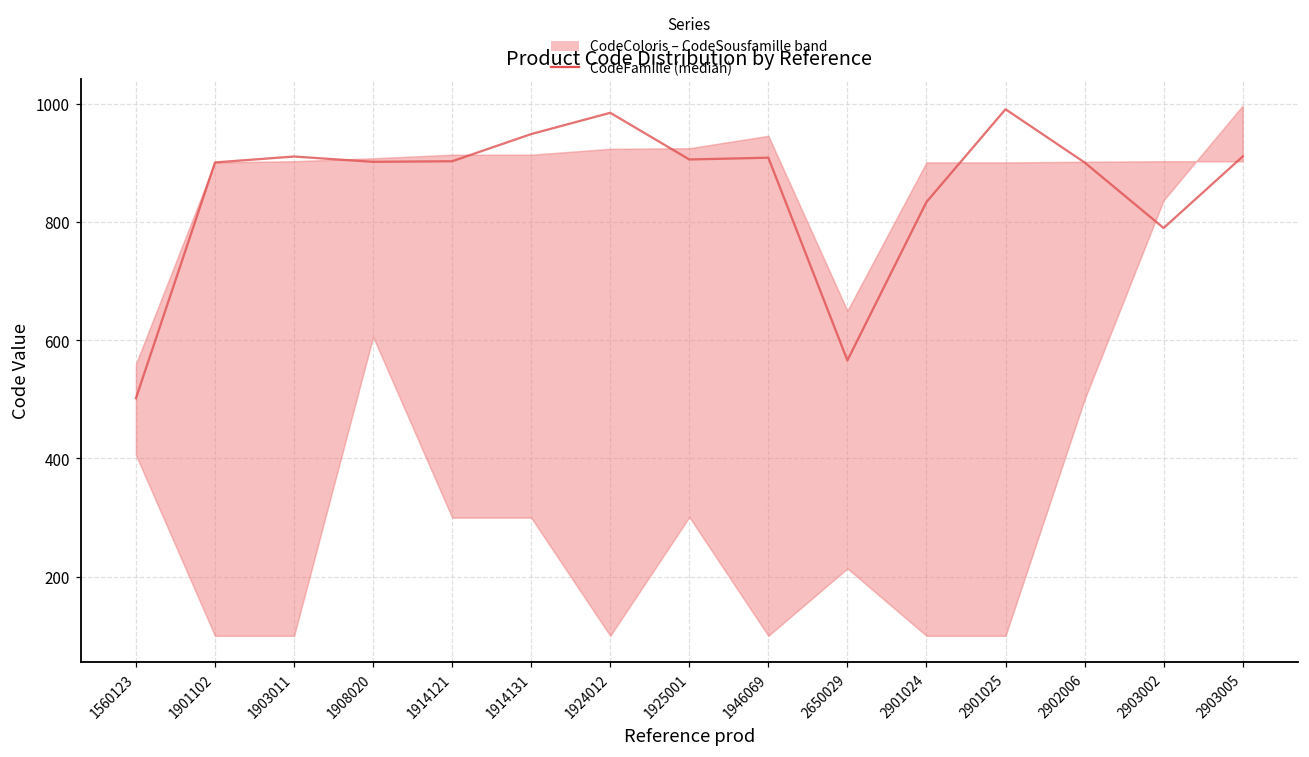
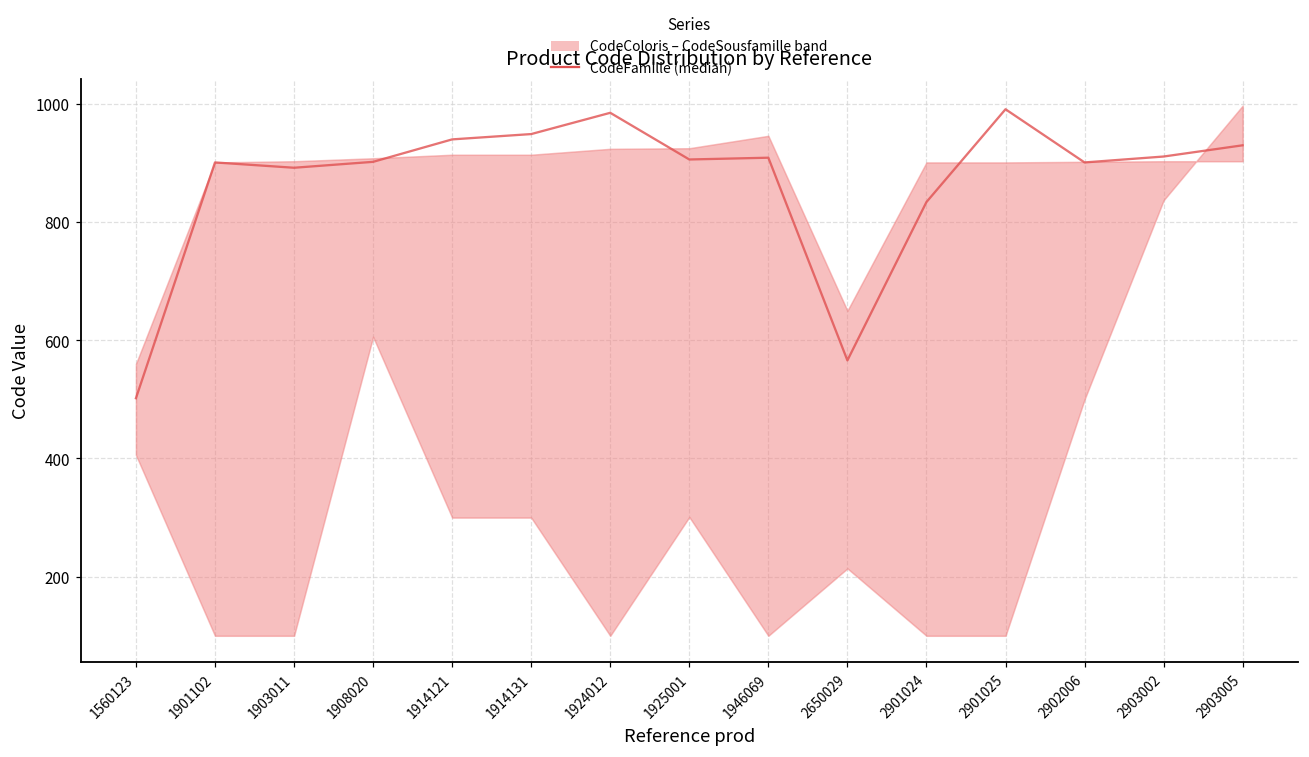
CodeFamille (median), 1903011: 910 -> 890
CodeFamille (median), 1914121: 900 -> 940
CodeFamille (median), 2903002: 790 -> 910
CodeFamille (median), 2903005: 910 -> 930
